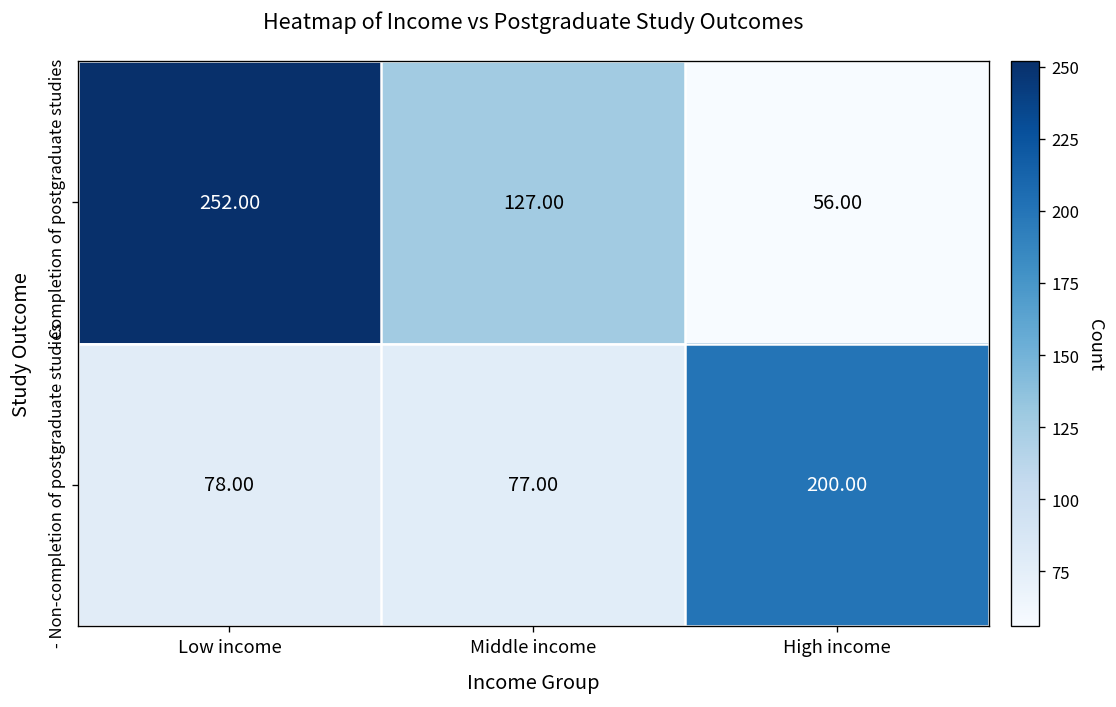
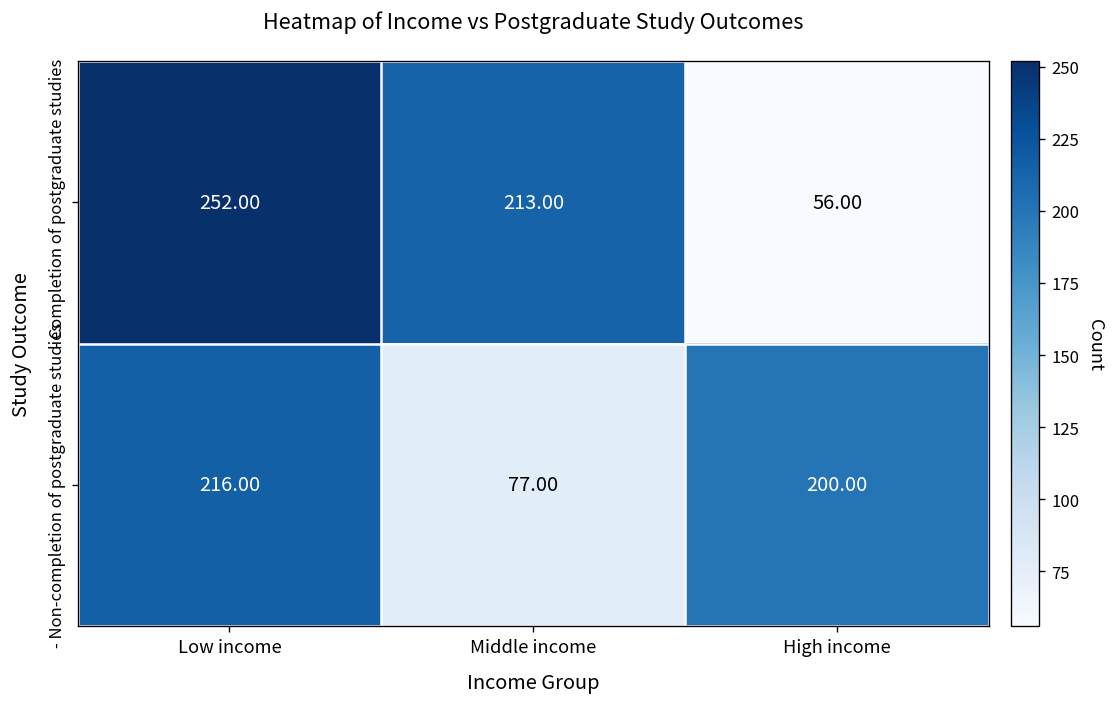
- Completion of postgraduate studies, Middle income: 127.00 -> 213.00
- Non-completion of postgraduate studies, Low income: 78.00 -> 216.00
